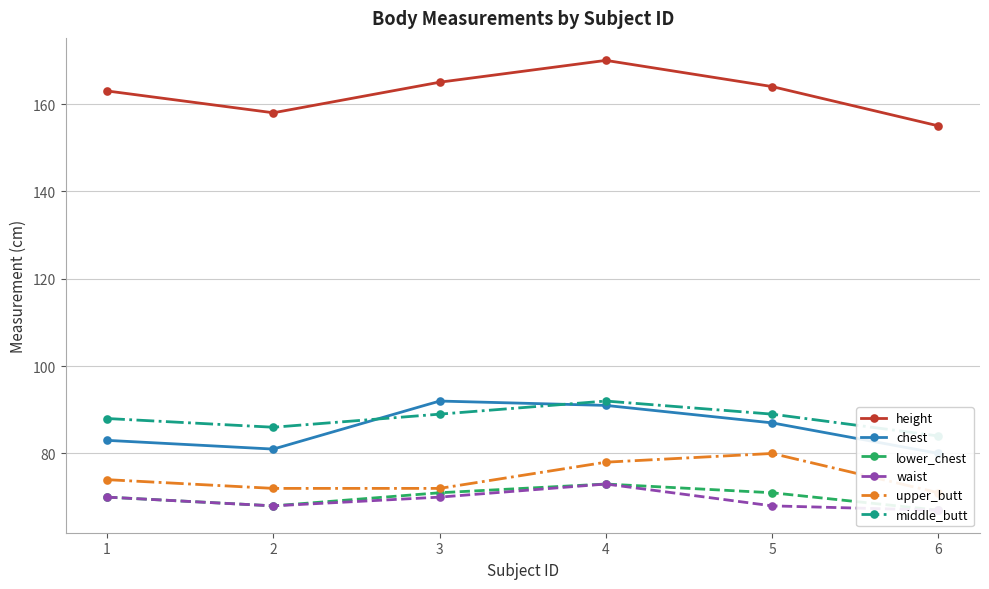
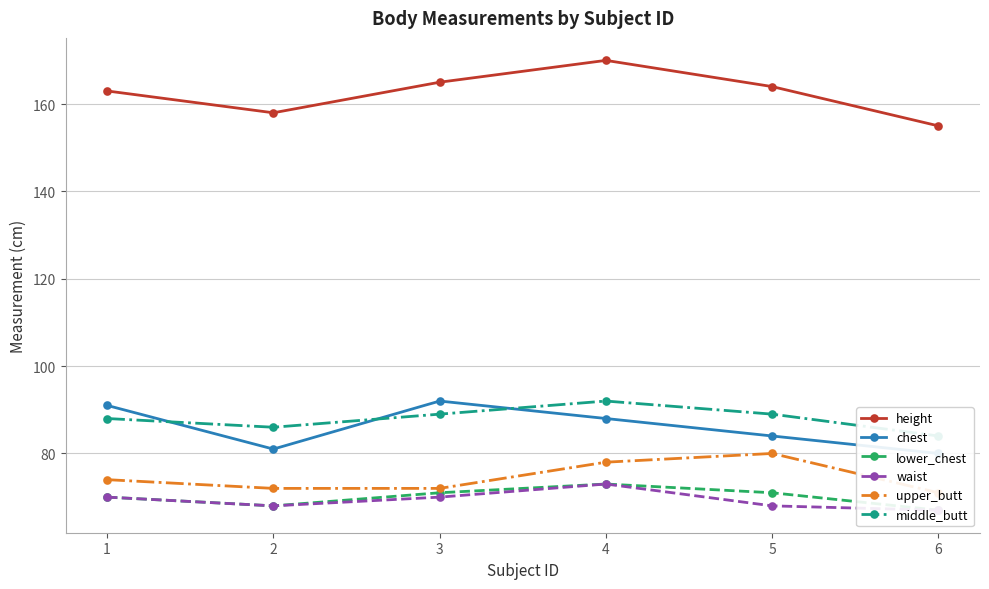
chest, 1: 83 -> 91
chest, 4: 91 -> 88
chest, 5: 87 -> 84
